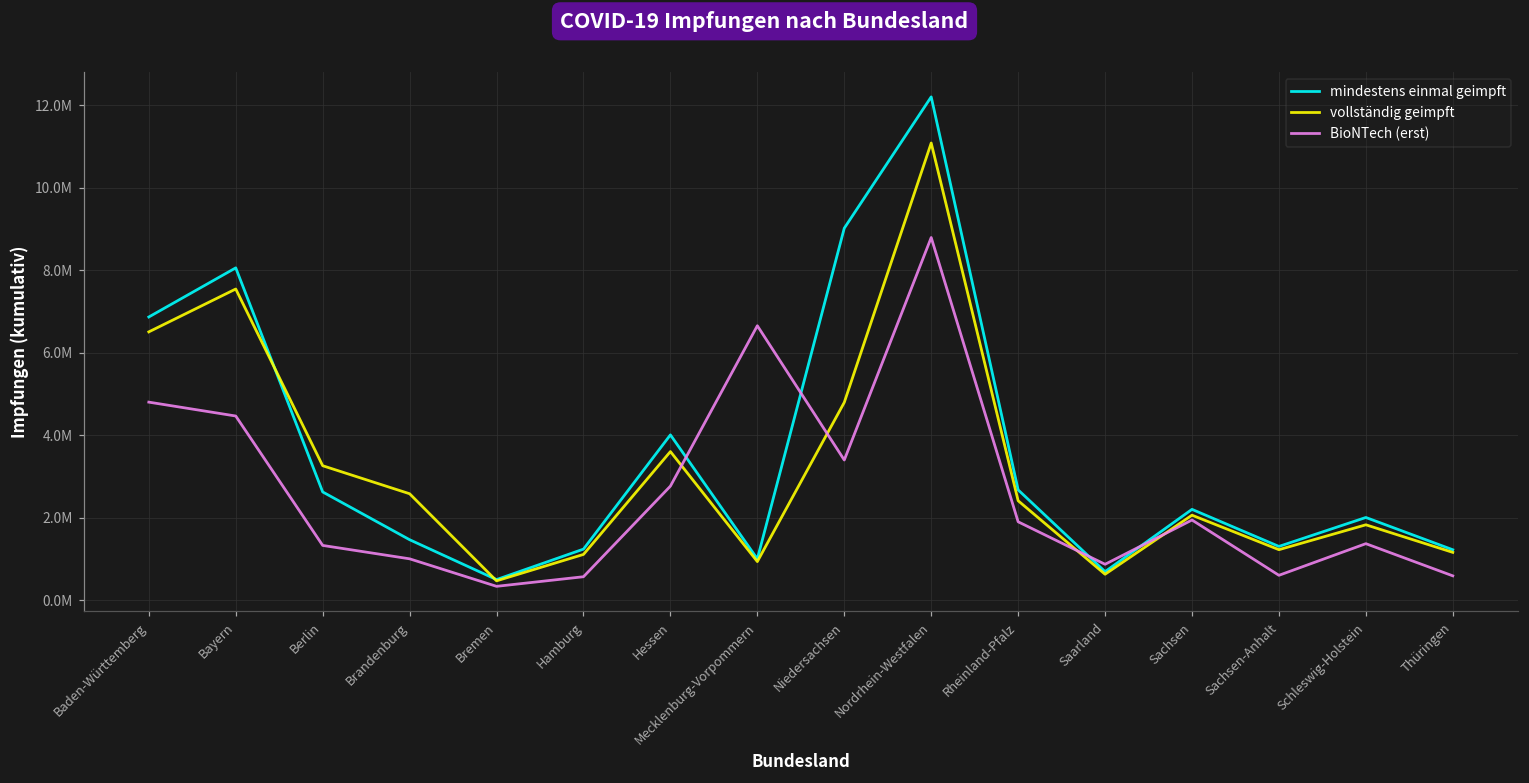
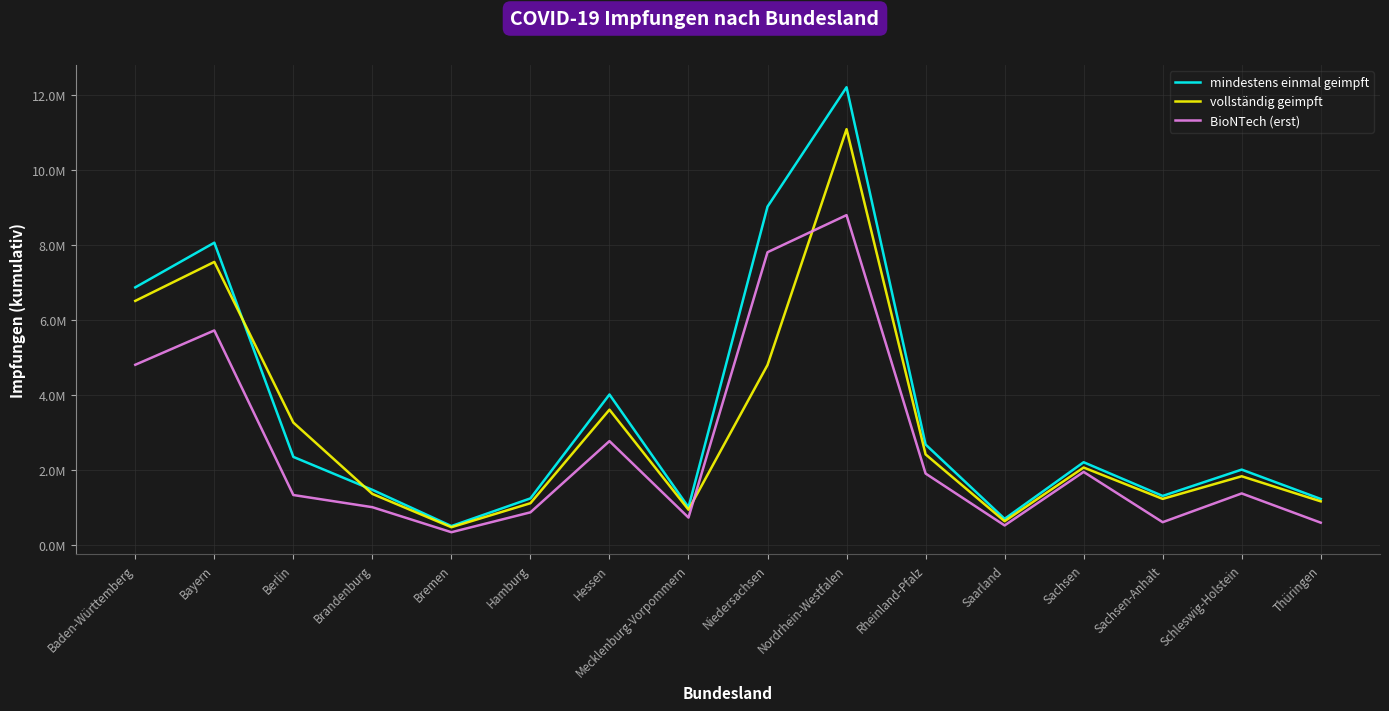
BioNTech (erst), Bayern: 4500000 -> 5700000
mindestens einmal geimpft, Berlin: 2600000 -> 2300000
vollständig geimpft, Brandenburg: 2600000 -> 1400000
BioNTech (erst), Hamburg: 600000 -> 900000
BioNTech (erst), Mecklenburg-Vorpommern: 6700000 -> 700000
BioNTech (erst), Niedersachsen: 3400000 -> 7800000
BioNTech (erst), Saarland: 900000 -> 500000
